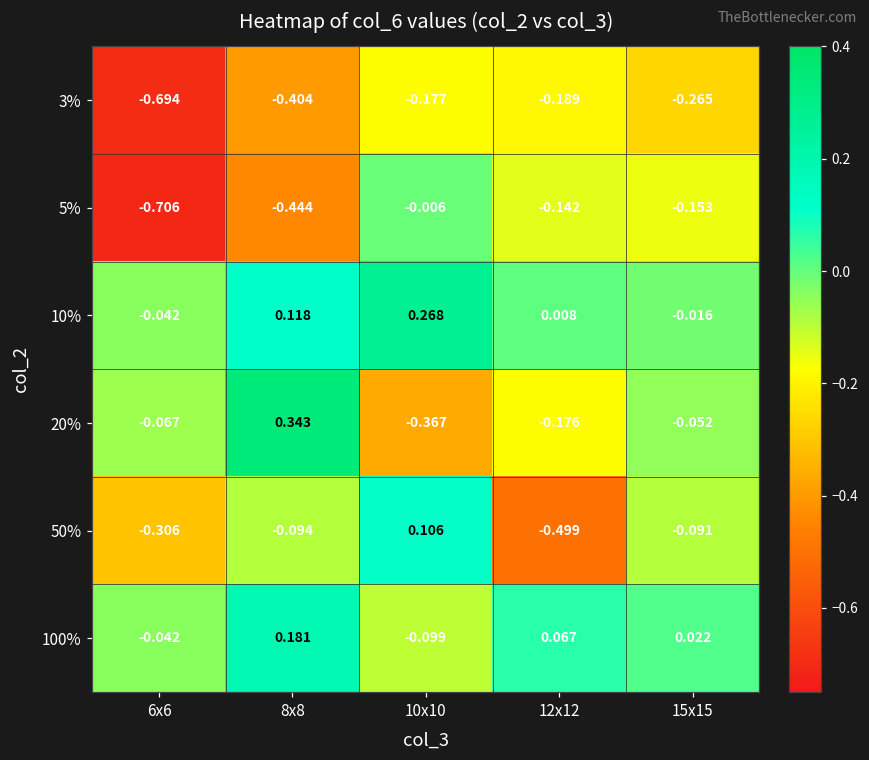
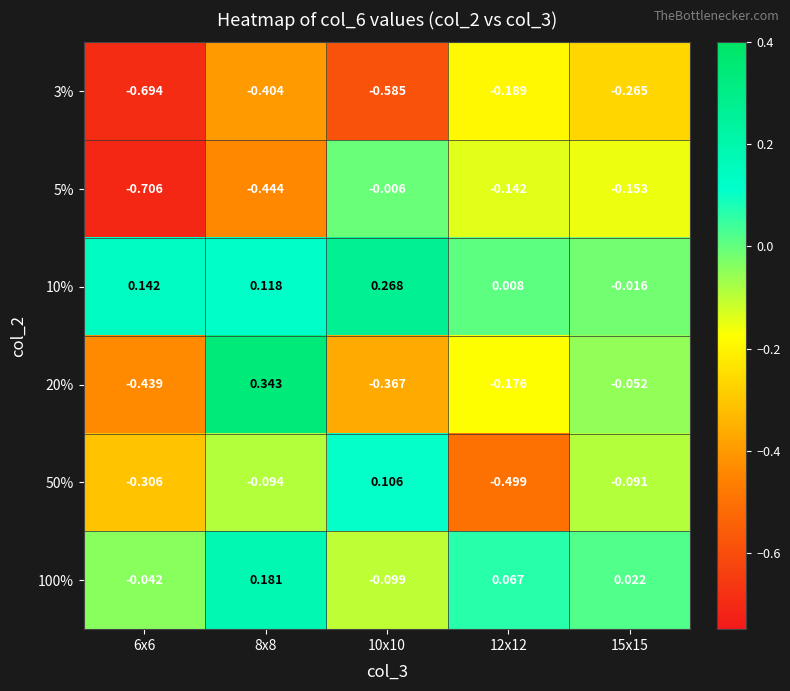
3%, 10x10: -0.177 -> -0.585
10%, 6x6: -0.042 -> 0.142
20%, 6x6: -0.067 -> -0.439
